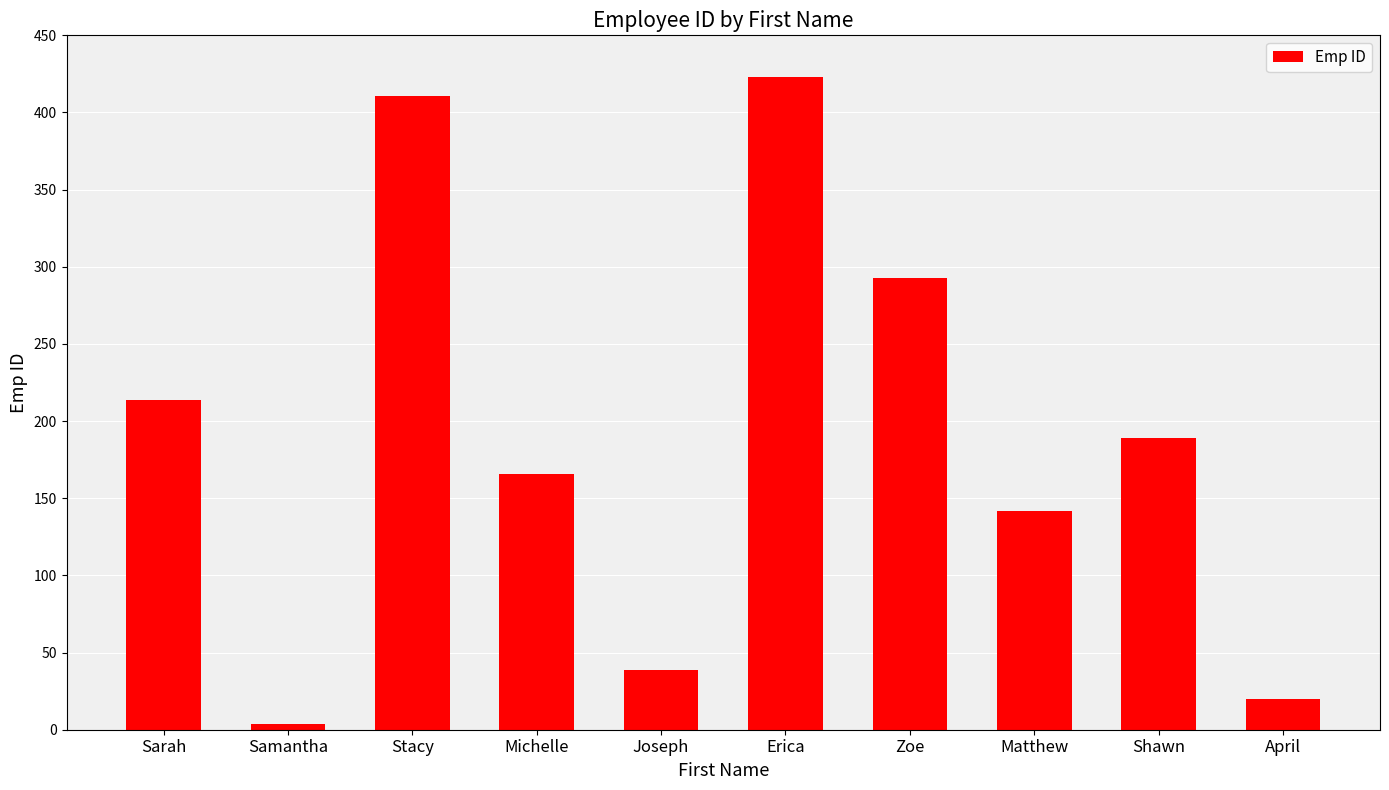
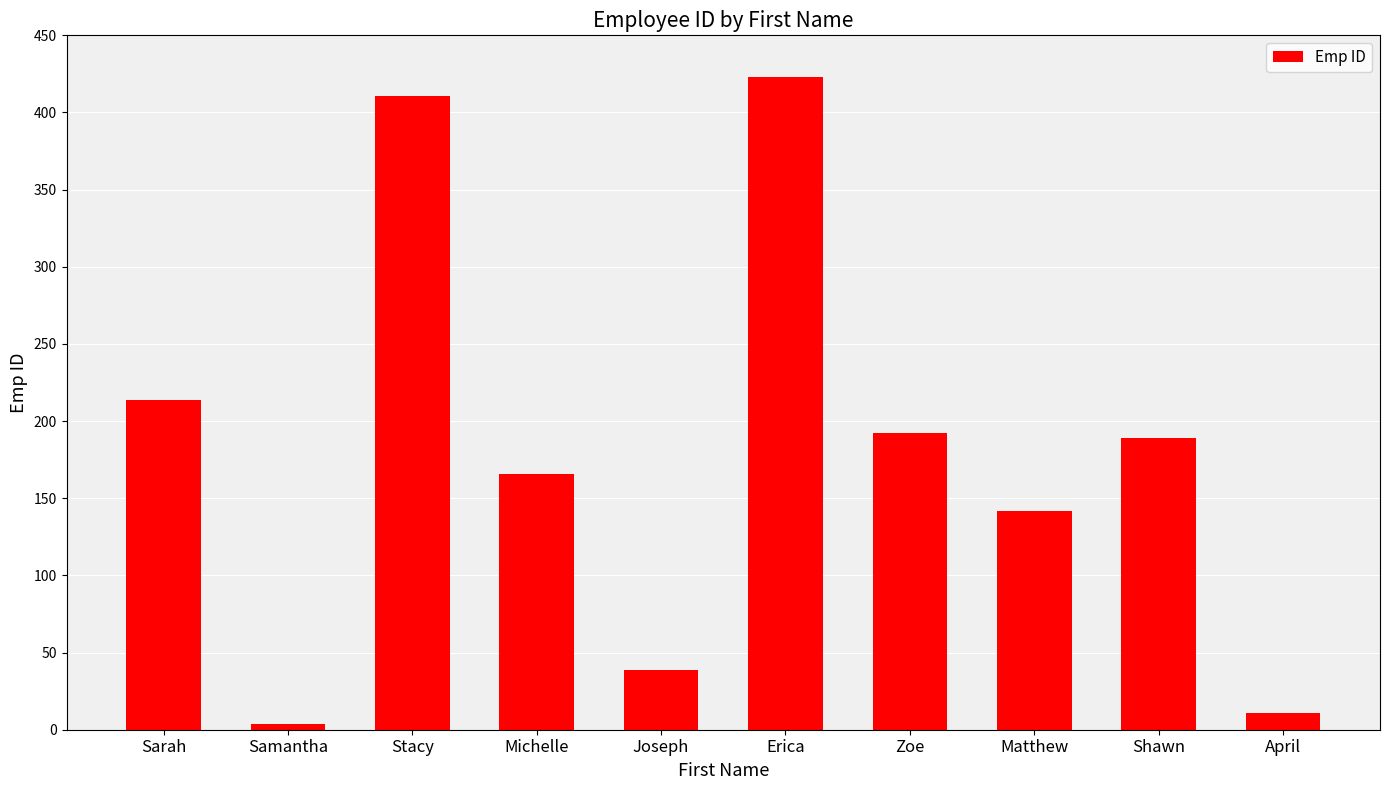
Zoe: 293 -> 192
April: 20 -> 11
